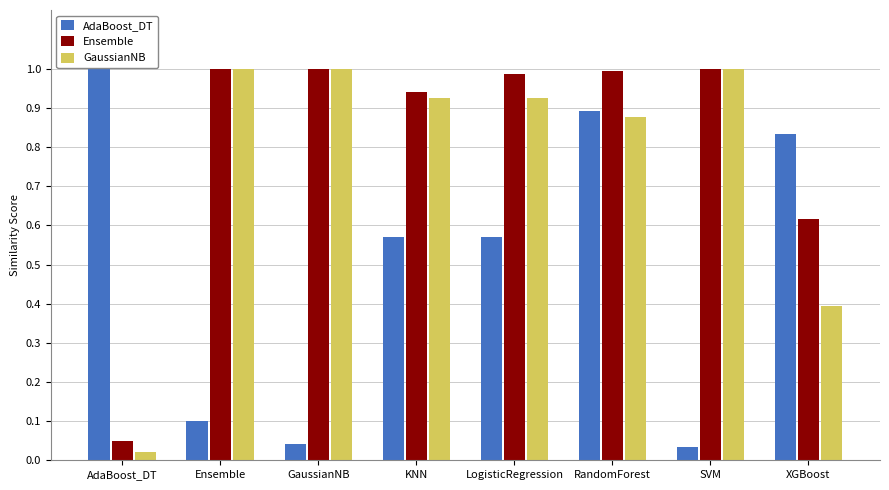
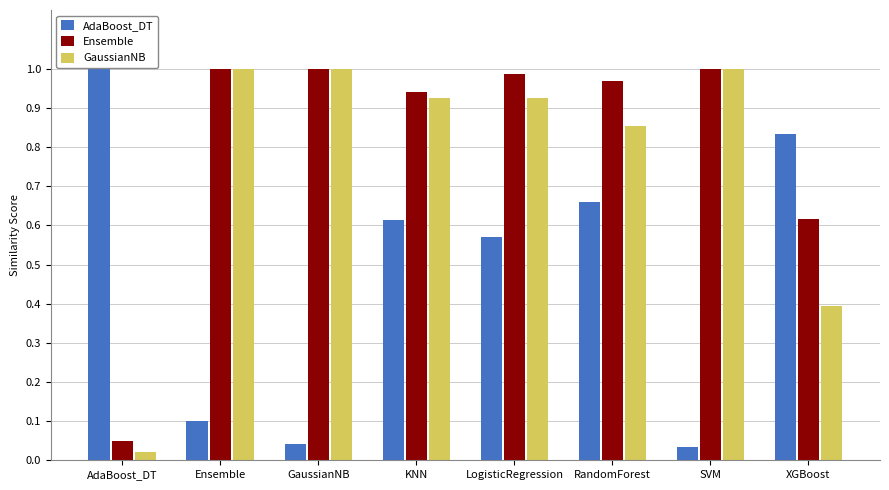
AdaBoost_DT, KNN: 0.57 -> 0.61
AdaBoost_DT, RandomForest: 0.89 -> 0.66
Ensemble, RandomForest: 0.99 -> 0.97
GaussianNB, RandomForest: 0.88 -> 0.85
